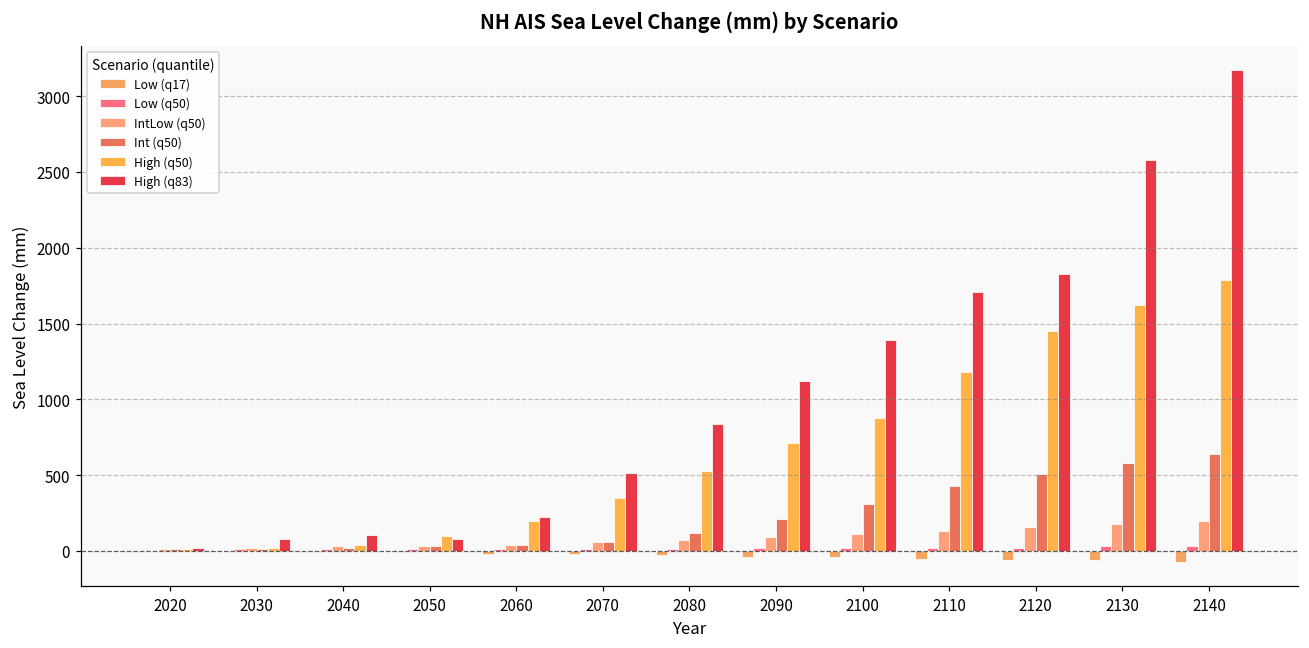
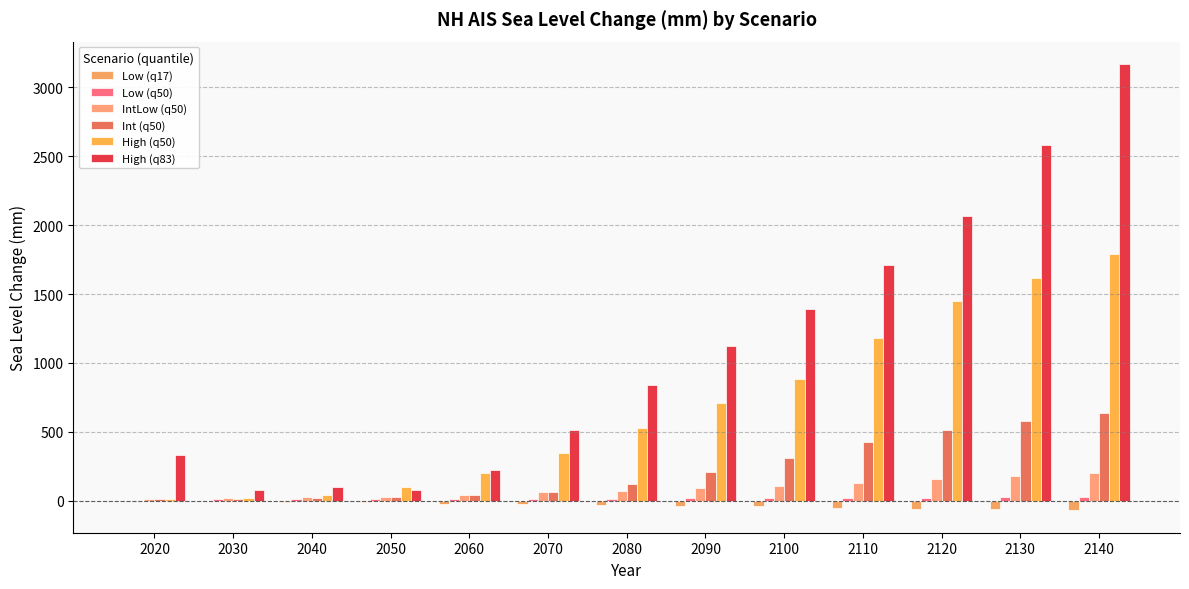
High (q83), 2020: 20 -> 330
High (q83), 2120: 1830 -> 2070
